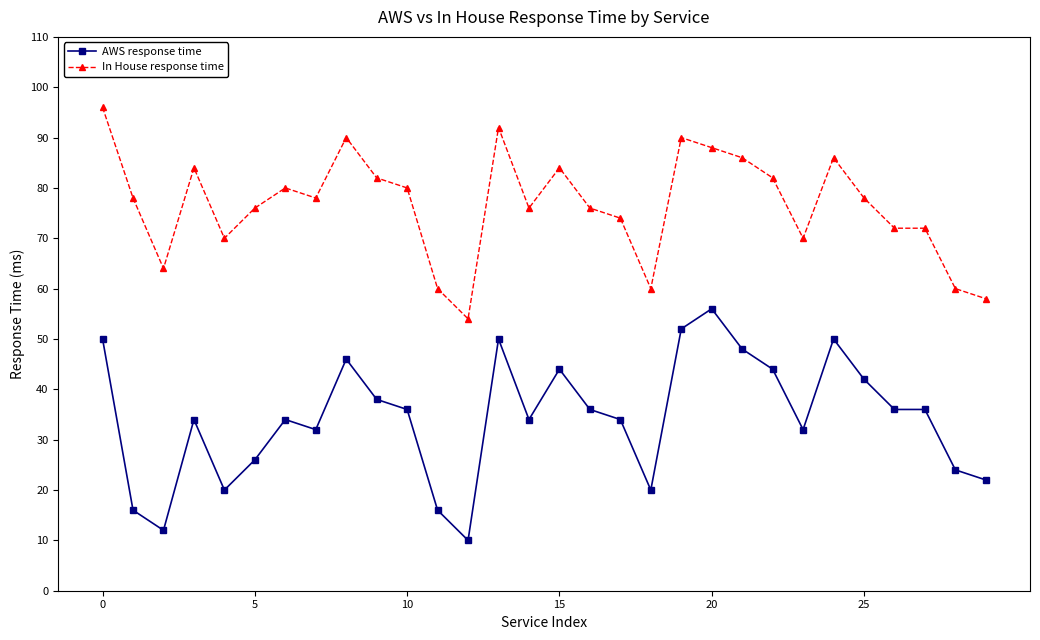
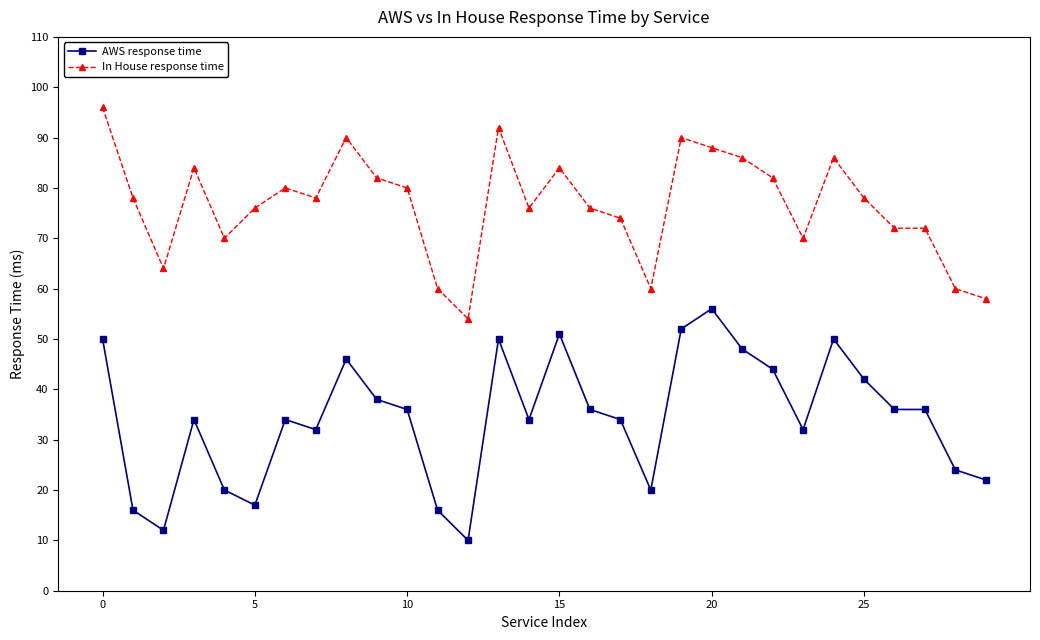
AWS response time, 5: 26 -> 17
AWS response time, 15: 44 -> 51
